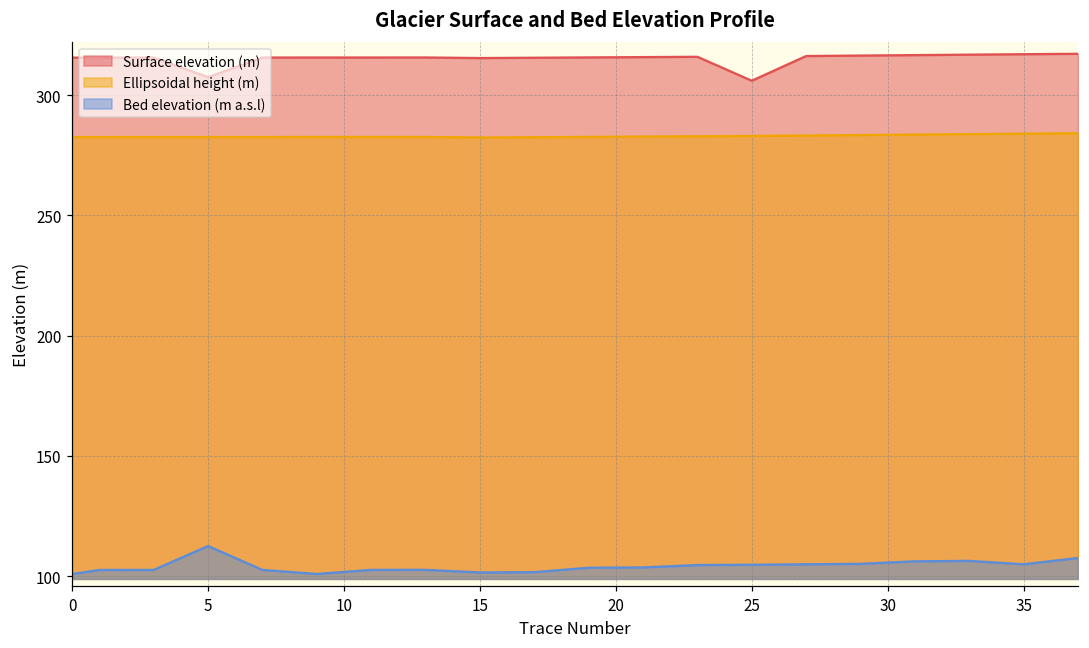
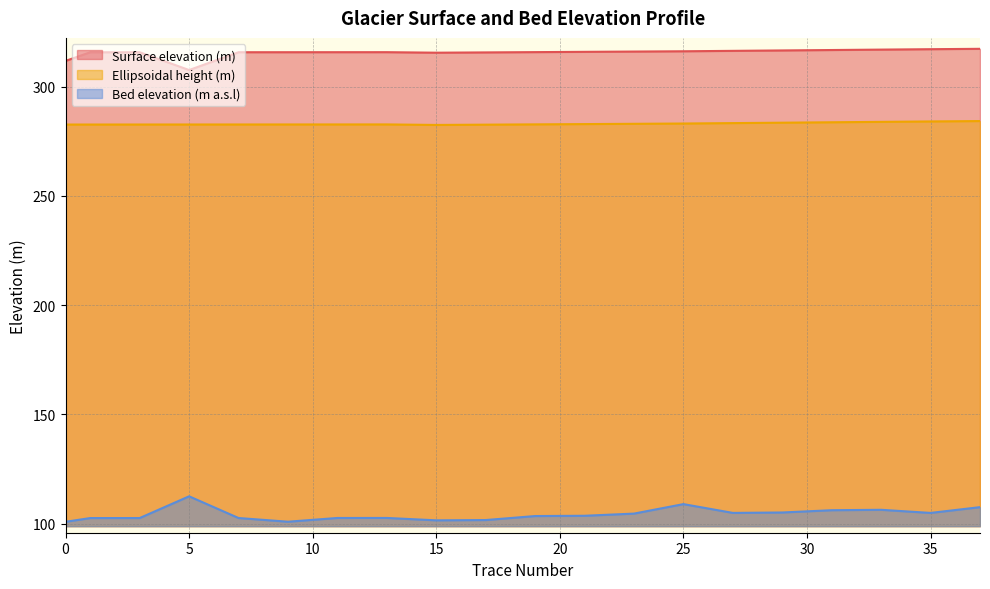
Surface elevation (m), 0: 316 -> 312
Surface elevation (m), 25: 306 -> 316
Bed elevation (m a.s.l), 25: 105 -> 109
